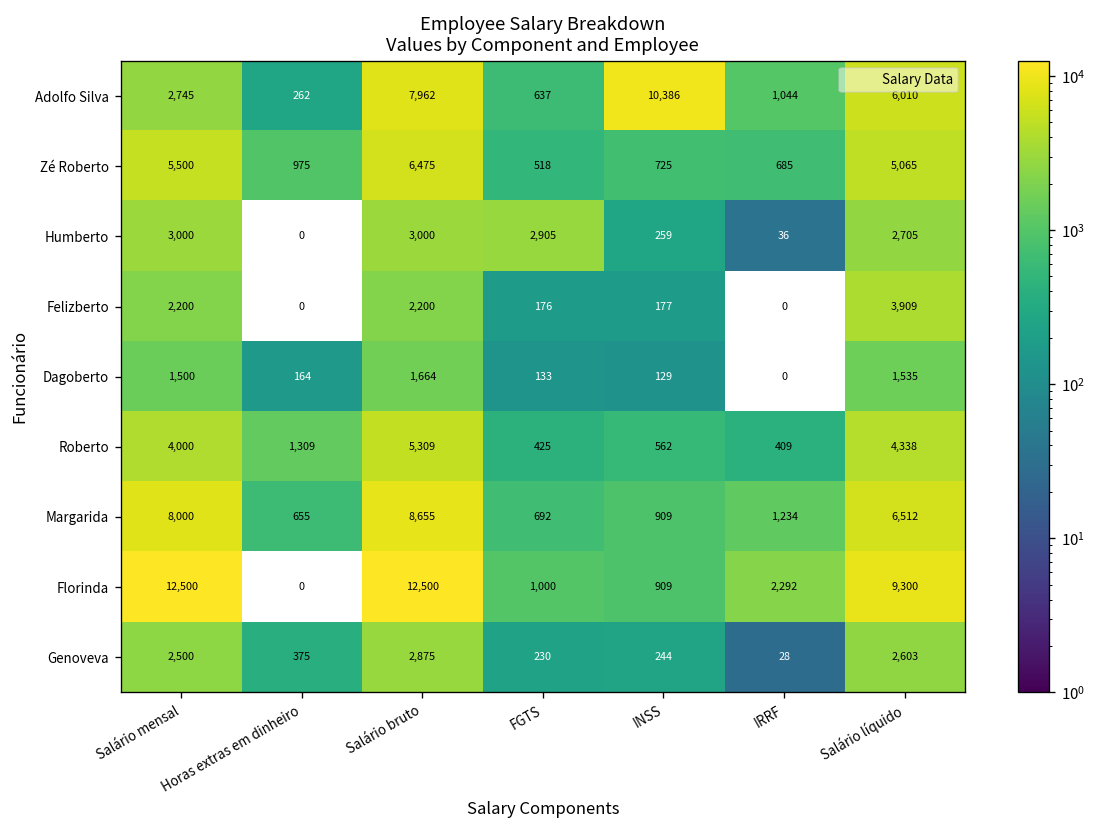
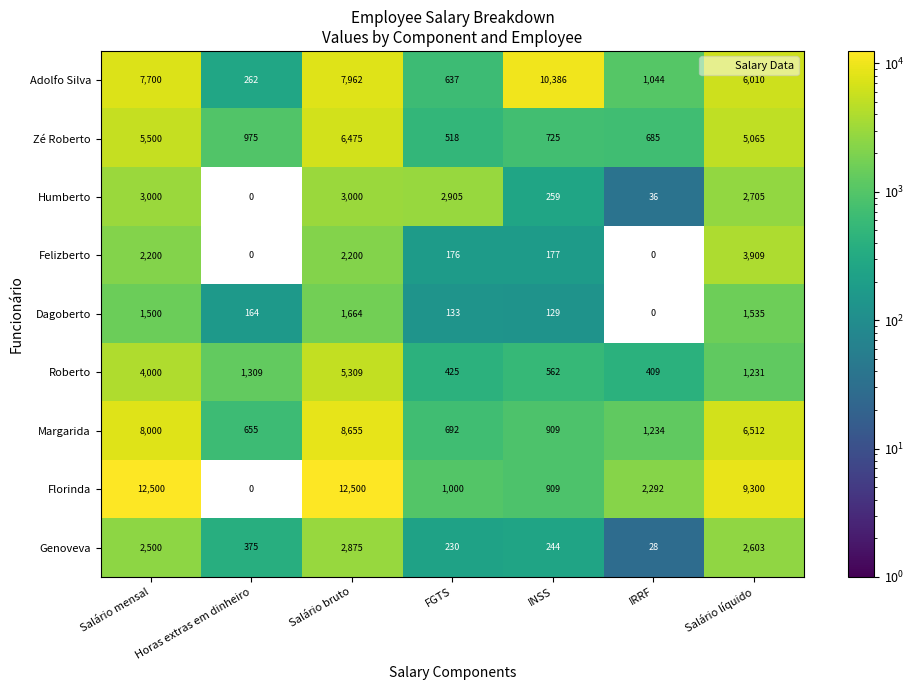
Adolfo Silva, Salário mensal: 2,745 -> 7,700
Roberto, Salário líquido: 4,338 -> 1,231
